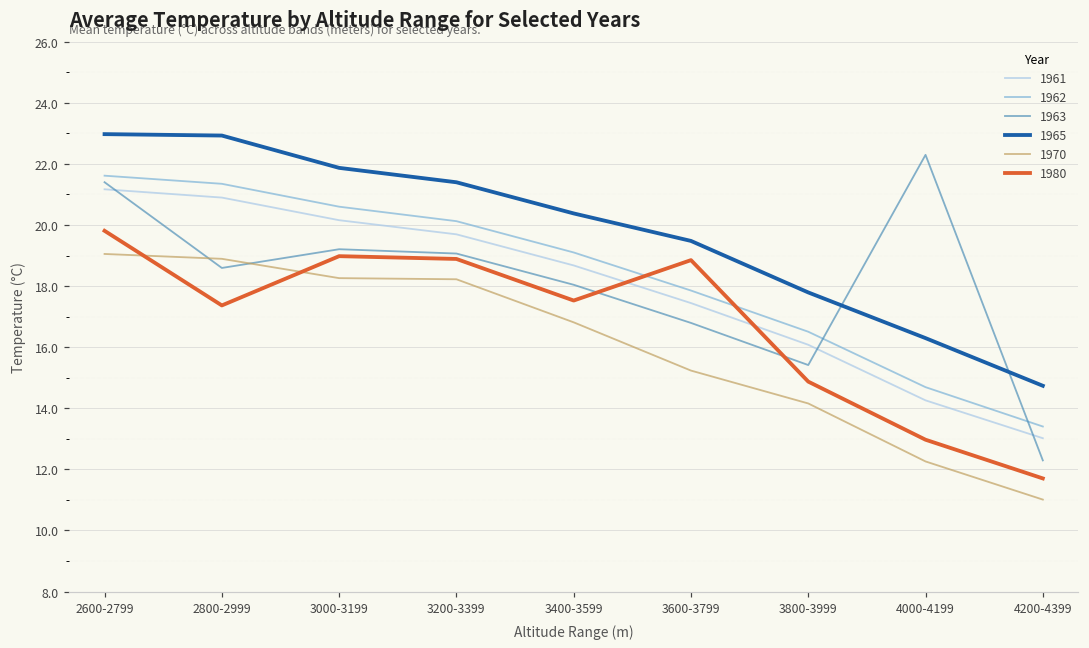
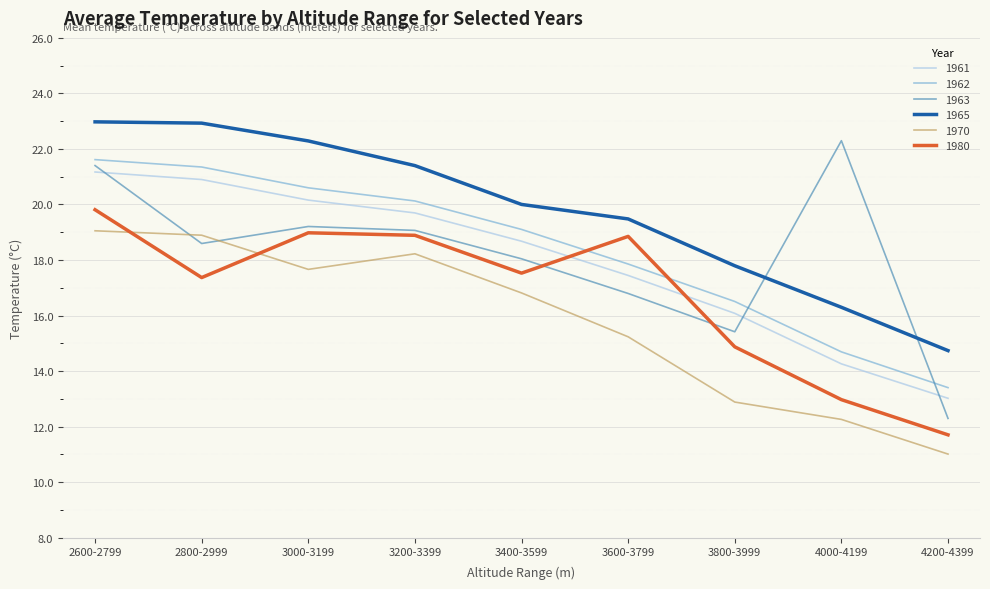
1965, 3000-3199: 21.9 -> 22.3
1970, 3000-3199: 18.3 -> 17.7
1965, 3400-3599: 20.4 -> 20.0
1970, 3800-3999: 14.2 -> 12.9
